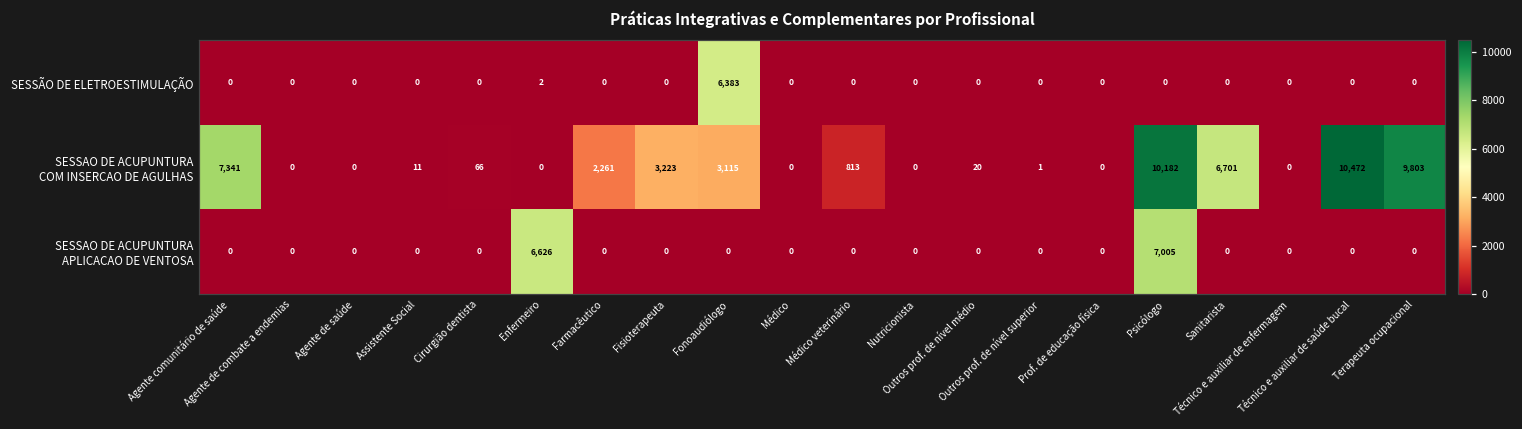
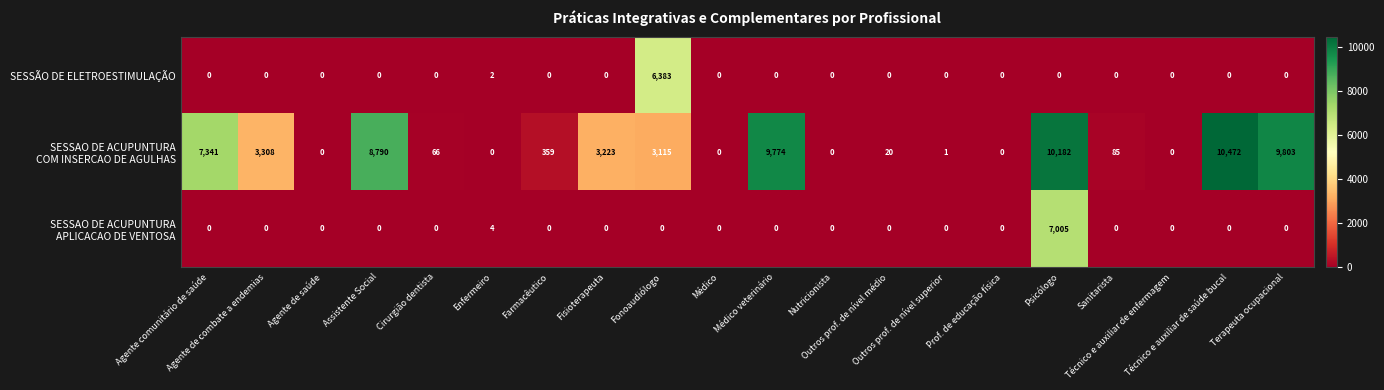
SESSAO DE ACUPUNTURA COM INSERCAO DE AGULHAS, Agente de combate a endemias: 0 -> 3,308
SESSAO DE ACUPUNTURA COM INSERCAO DE AGULHAS, Assistente Social: 11 -> 8,790
SESSAO DE ACUPUNTURA COM INSERCAO DE AGULHAS, Farmacêutico: 2,261 -> 359
SESSAO DE ACUPUNTURA COM INSERCAO DE AGULHAS, Médico veterinário: 813 -> 9,774
SESSAO DE ACUPUNTURA COM INSERCAO DE AGULHAS, Sanitarista: 6,701 -> 85
SESSAO DE ACUPUNTURA APLICACAO DE VENTOSA, Enfermeiro: 6,626 -> 4
